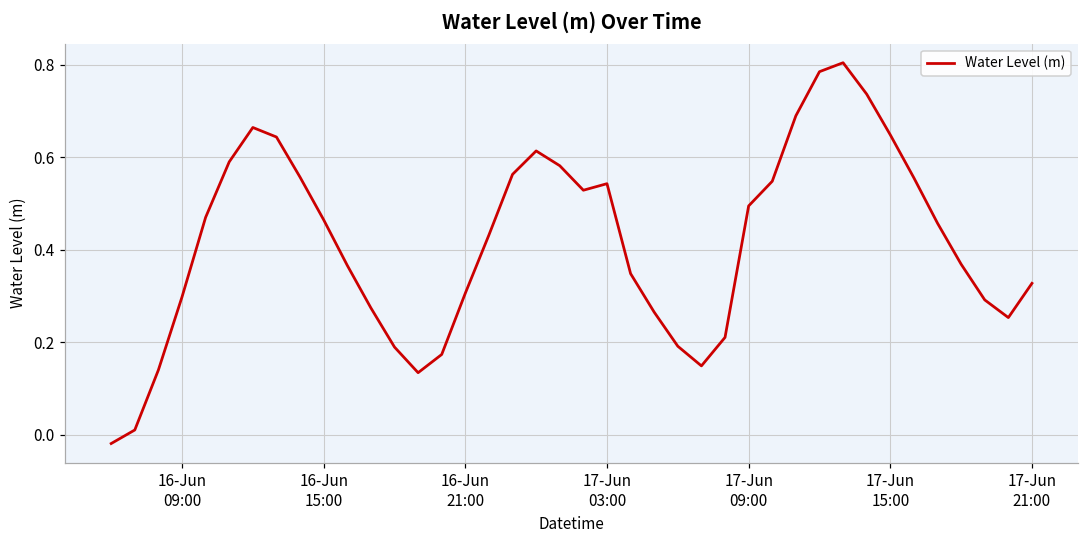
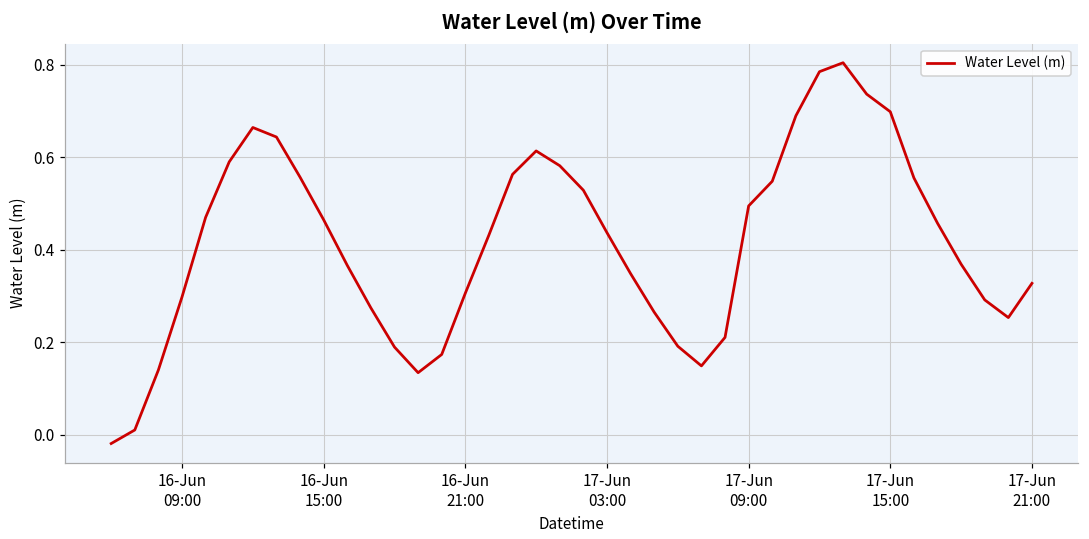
17-Jun 03:00: 0.54 -> 0.44
17-Jun 15:00: 0.65 -> 0.70
